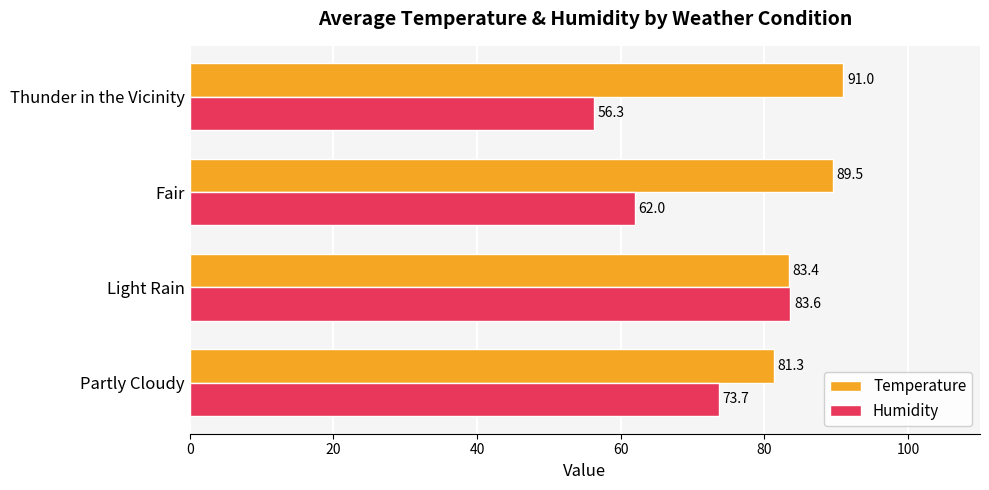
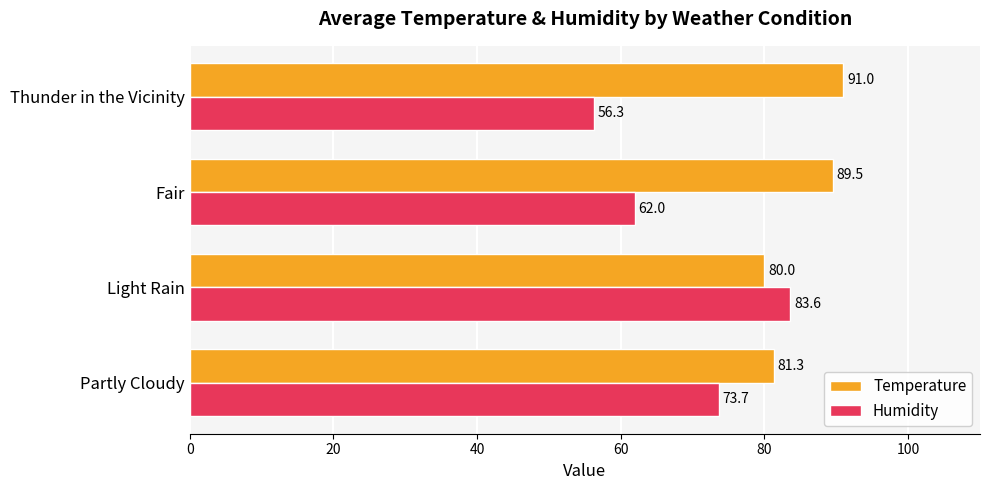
Temperature, Light Rain: 83.4 -> 80.0
